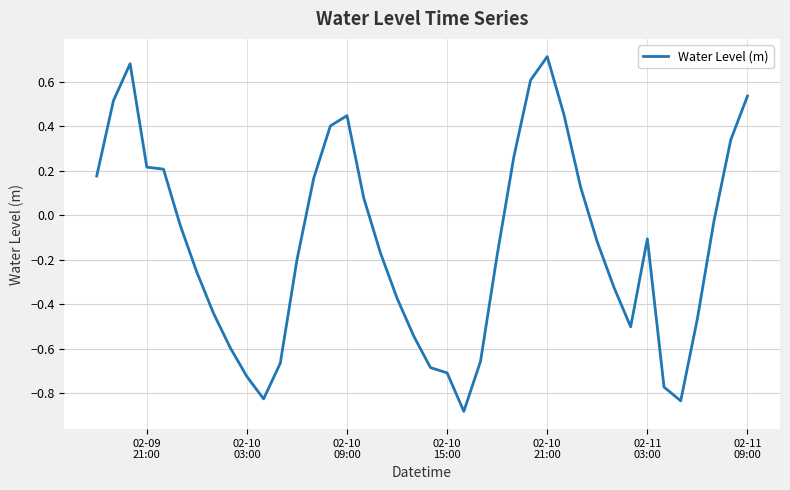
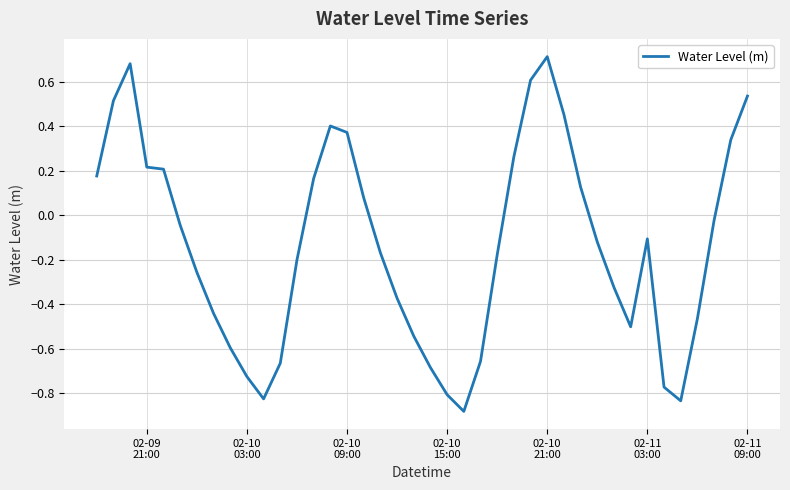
02-10 09:00: 0.45 -> 0.37
02-10 15:00: -0.71 -> -0.81
